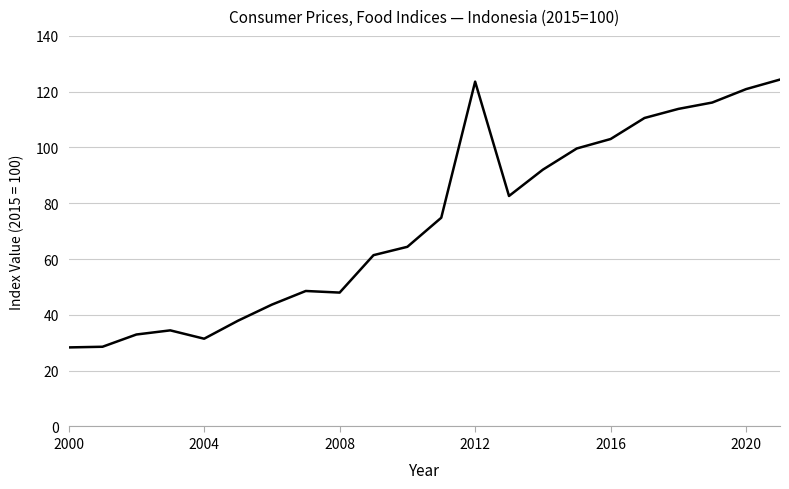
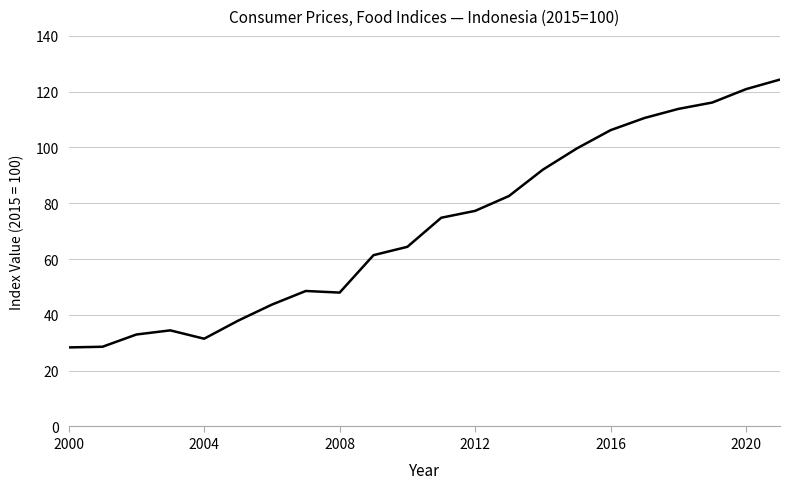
2012: 124 -> 77
2016: 103 -> 106
